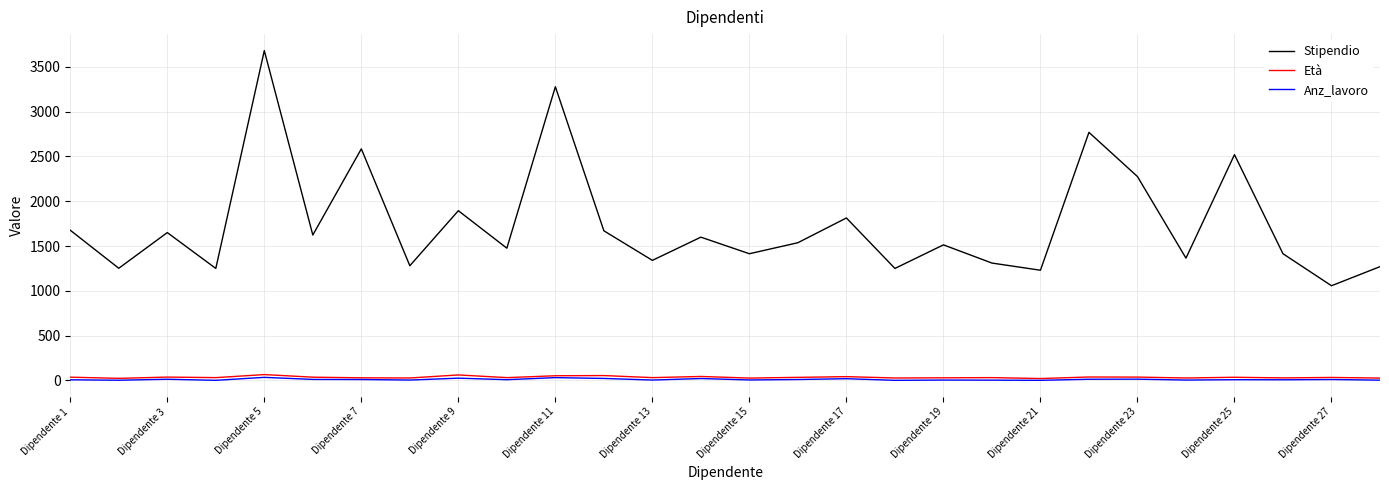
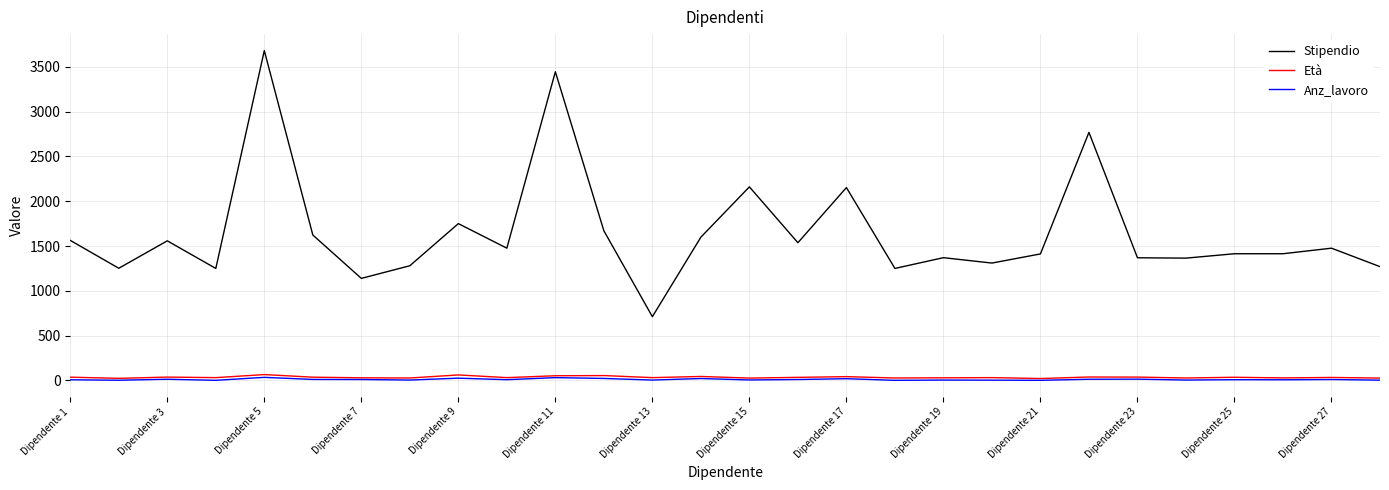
Stipendio, Dipendente 1: 1700 -> 1600
Stipendio, Dipendente 3: 1700 -> 1600
Stipendio, Dipendente 7: 2600 -> 1100
Stipendio, Dipendente 9: 1900 -> 1800
Stipendio, Dipendente 11: 3300 -> 3400
Stipendio, Dipendente 13: 1300 -> 700
Stipendio, Dipendente 15: 1400 -> 2200
Stipendio, Dipendente 17: 1800 -> 2200
Stipendio, Dipendente 19: 1500 -> 1400
Stipendio, Dipendente 21: 1200 -> 1400
Stipendio, Dipendente 23: 2300 -> 1400
Stipendio, Dipendente 25: 2500 -> 1400
Stipendio, Dipendente 27: 1100 -> 1500
